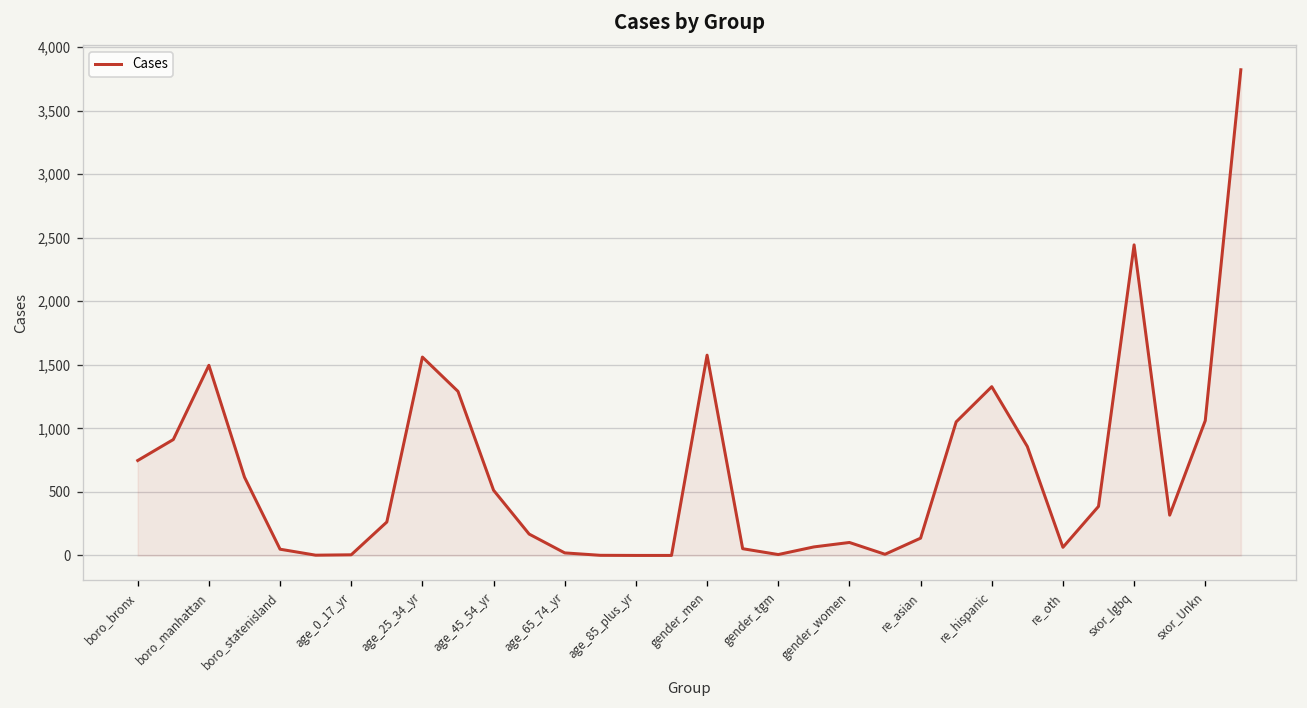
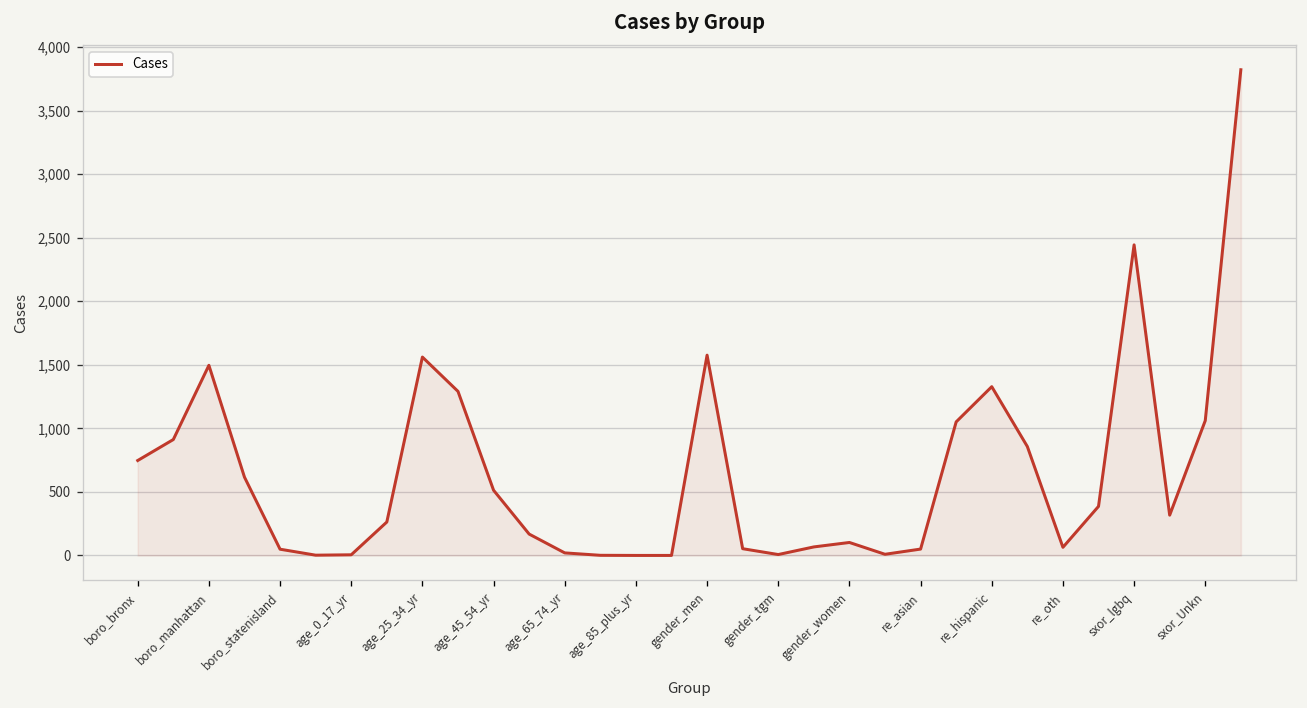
re_asian: 140 -> 50
